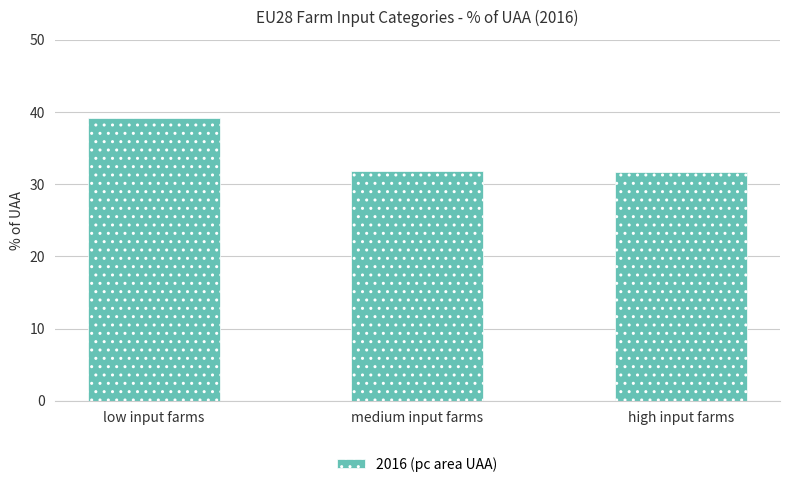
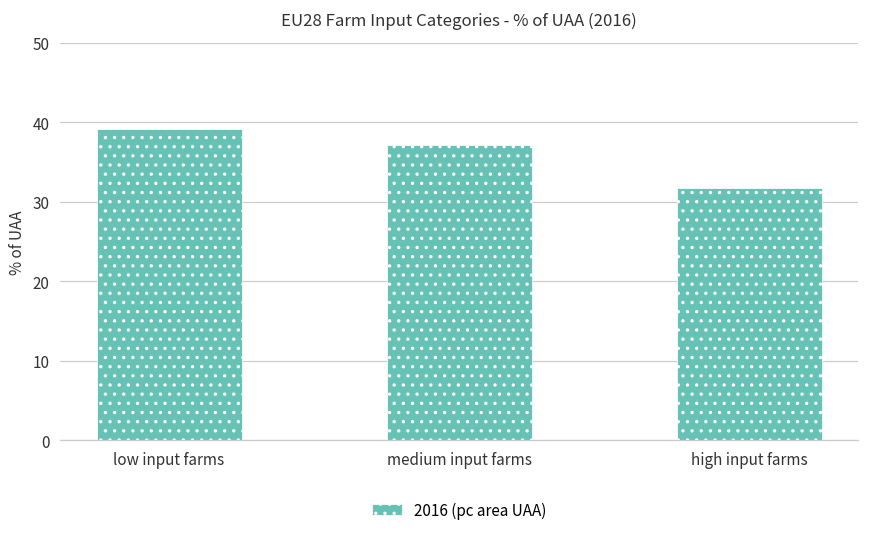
medium input farms: 32 -> 37
